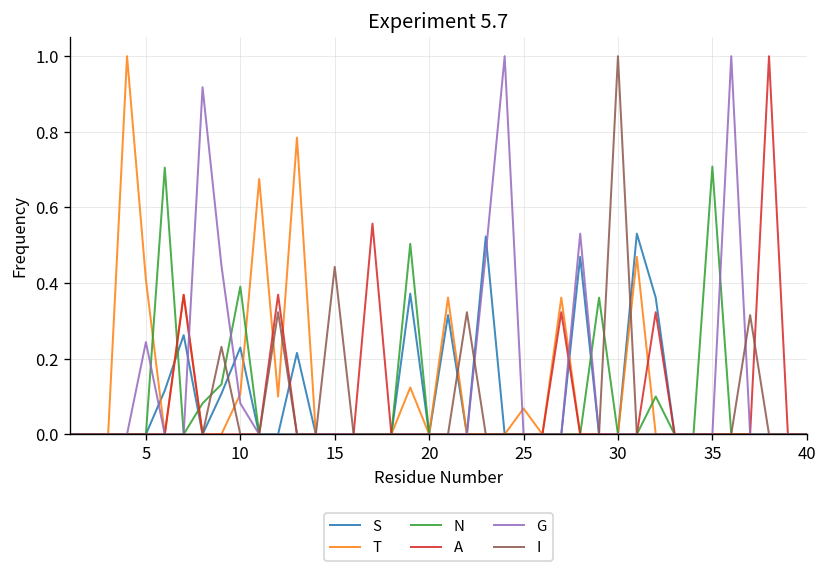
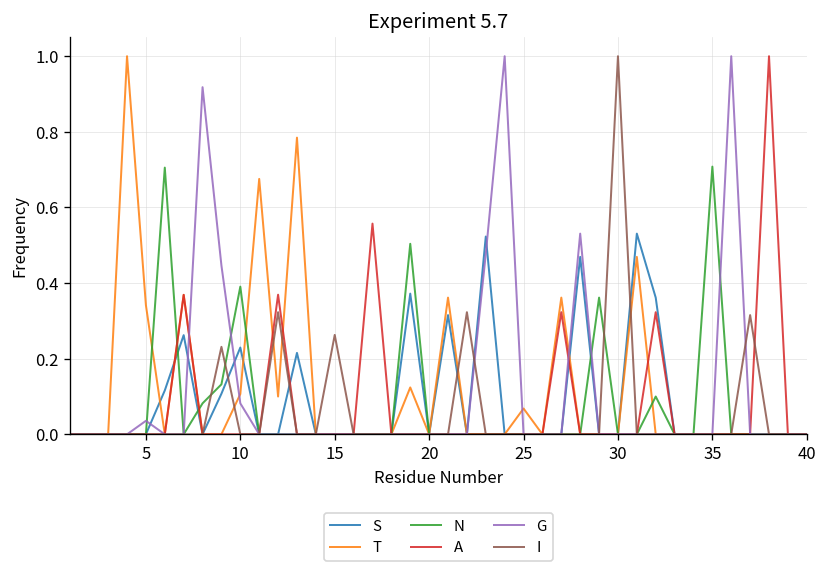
T, 5: 0.41 -> 0.34
G, 5: 0.24 -> 0.04
I, 15: 0.44 -> 0.26
